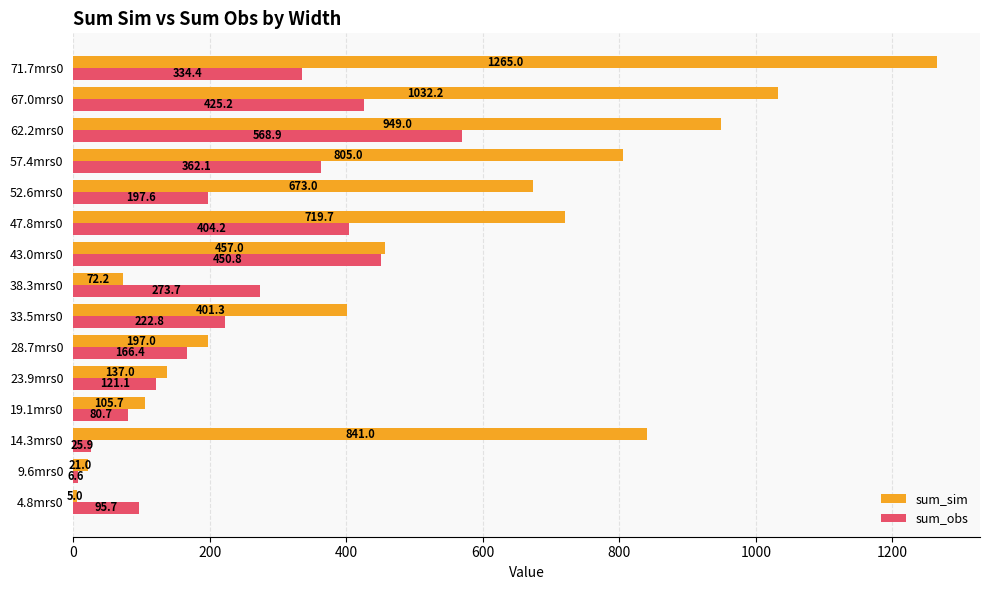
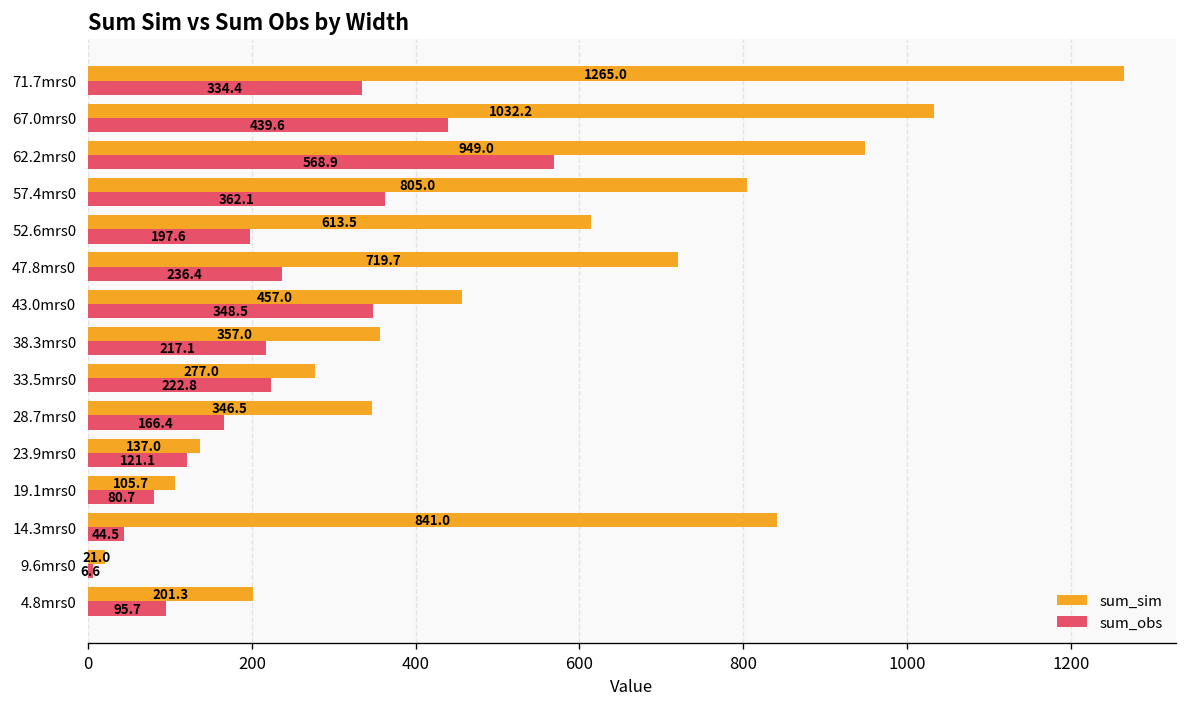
sum_obs, 67.0mrs0: 425.2 -> 439.6
sum_sim, 52.6mrs0: 673.0 -> 613.5
sum_obs, 47.8mrs0: 404.2 -> 236.4
sum_obs, 43.0mrs0: 450.8 -> 348.5
sum_sim, 38.3mrs0: 72.2 -> 357.0
sum_obs, 38.3mrs0: 273.7 -> 217.1
sum_sim, 33.5mrs0: 401.3 -> 277.0
sum_sim, 28.7mrs0: 197.0 -> 346.5
sum_obs, 14.3mrs0: 25.9 -> 44.5
sum_sim, 4.8mrs0: 5.0 -> 201.3
